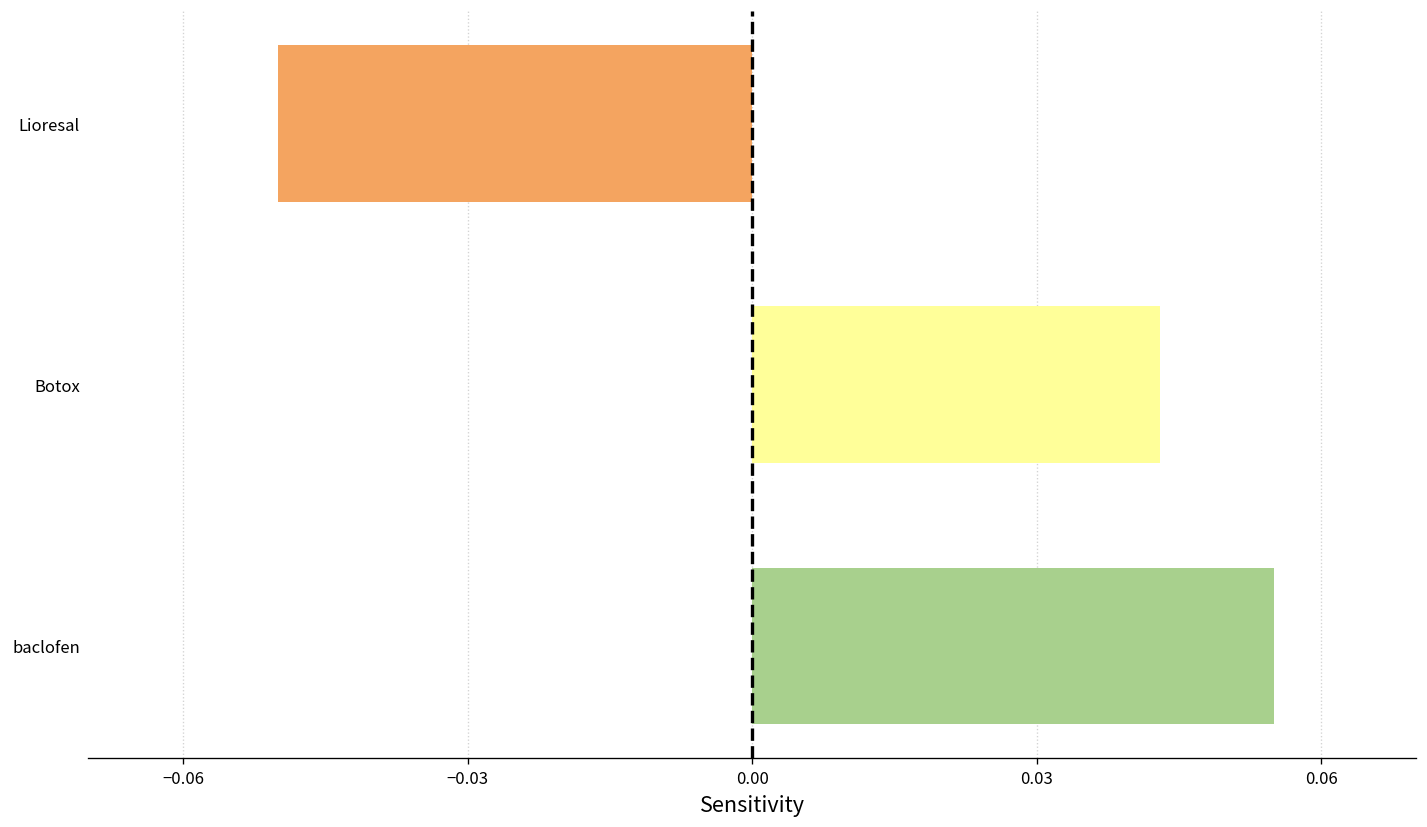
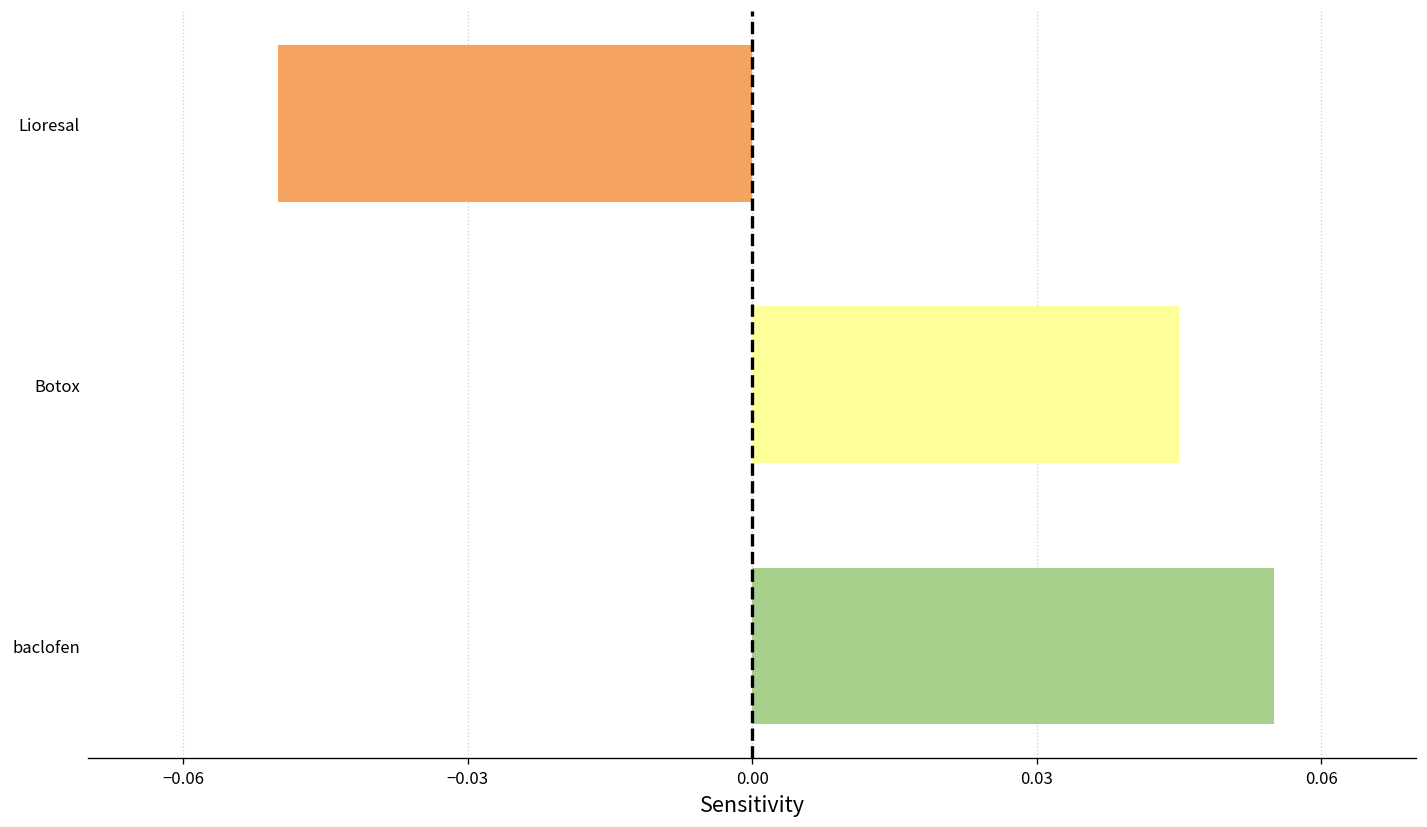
Botox: 0.043 -> 0.045
